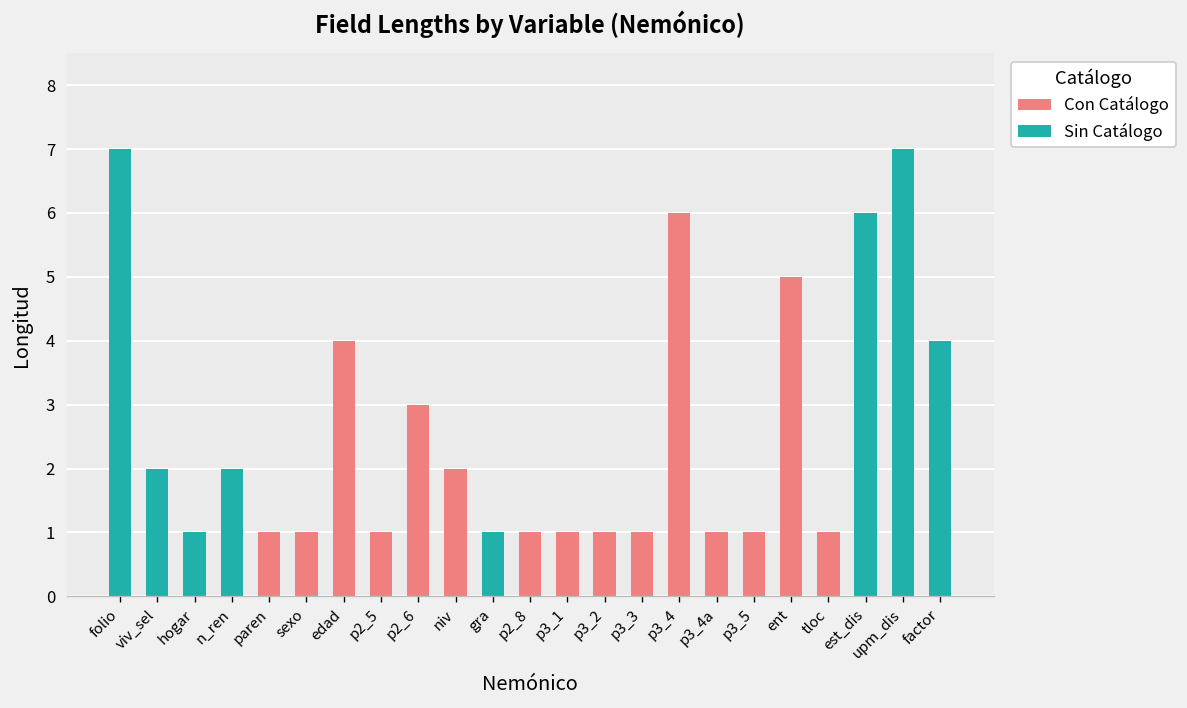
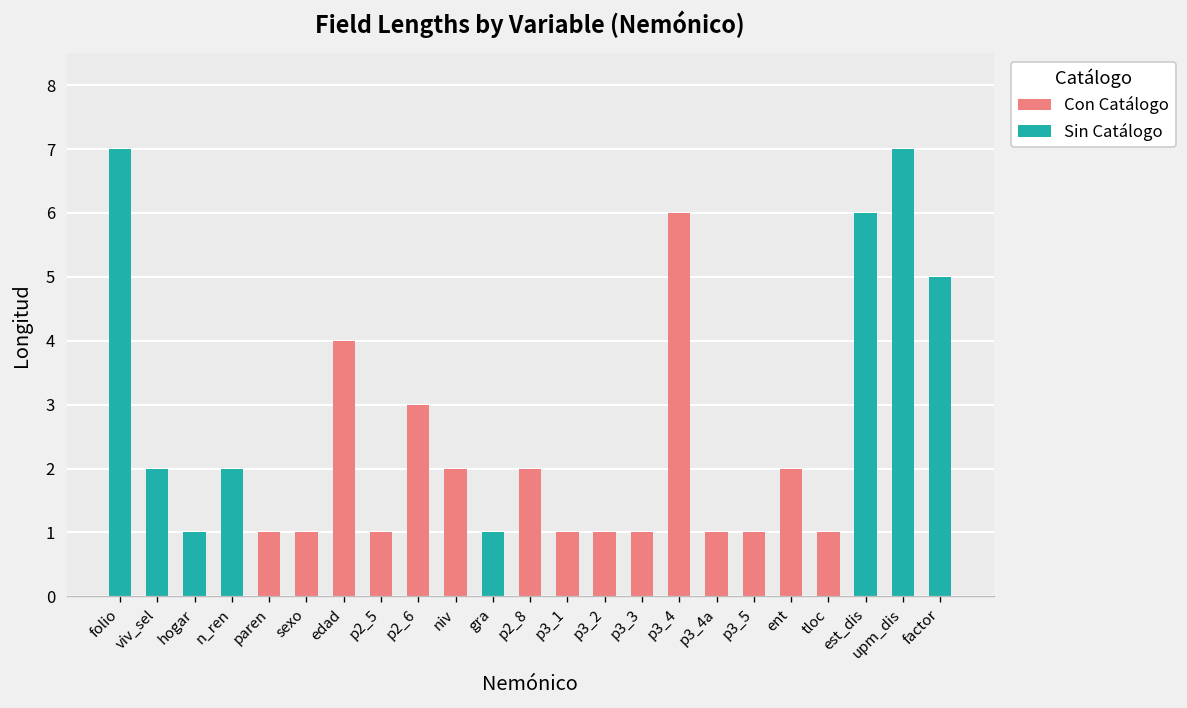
Con Catálogo, p2_8: 1 -> 2
Con Catálogo, ent: 5 -> 2
Sin Catálogo, factor: 4 -> 5
